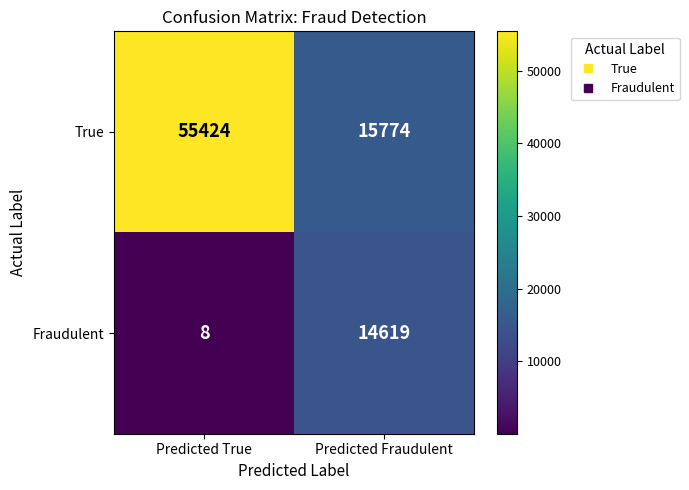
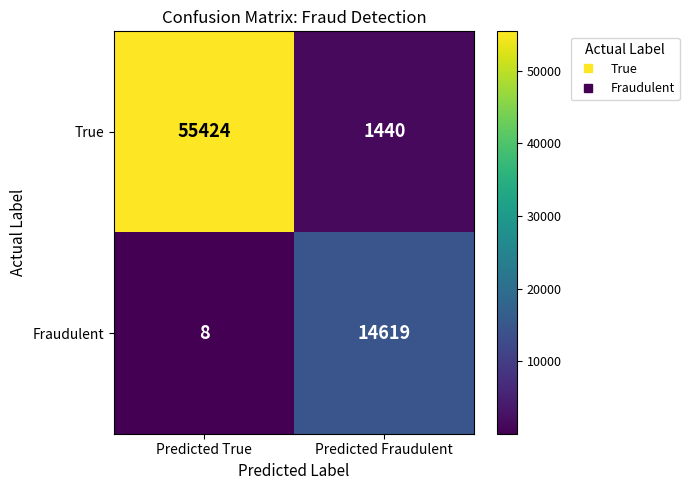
True, Predicted Fraudulent: 15774 -> 1440
